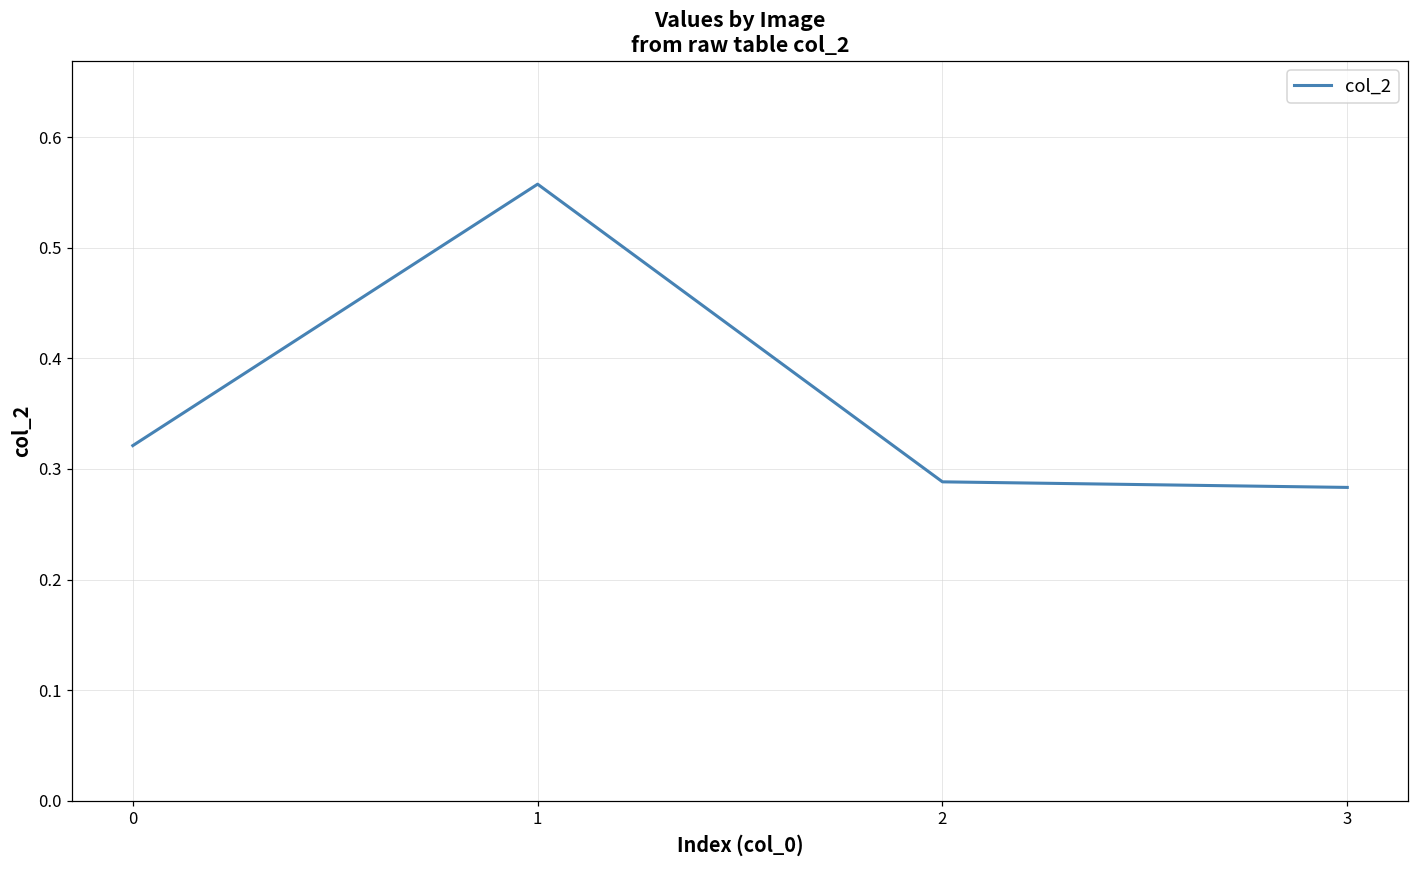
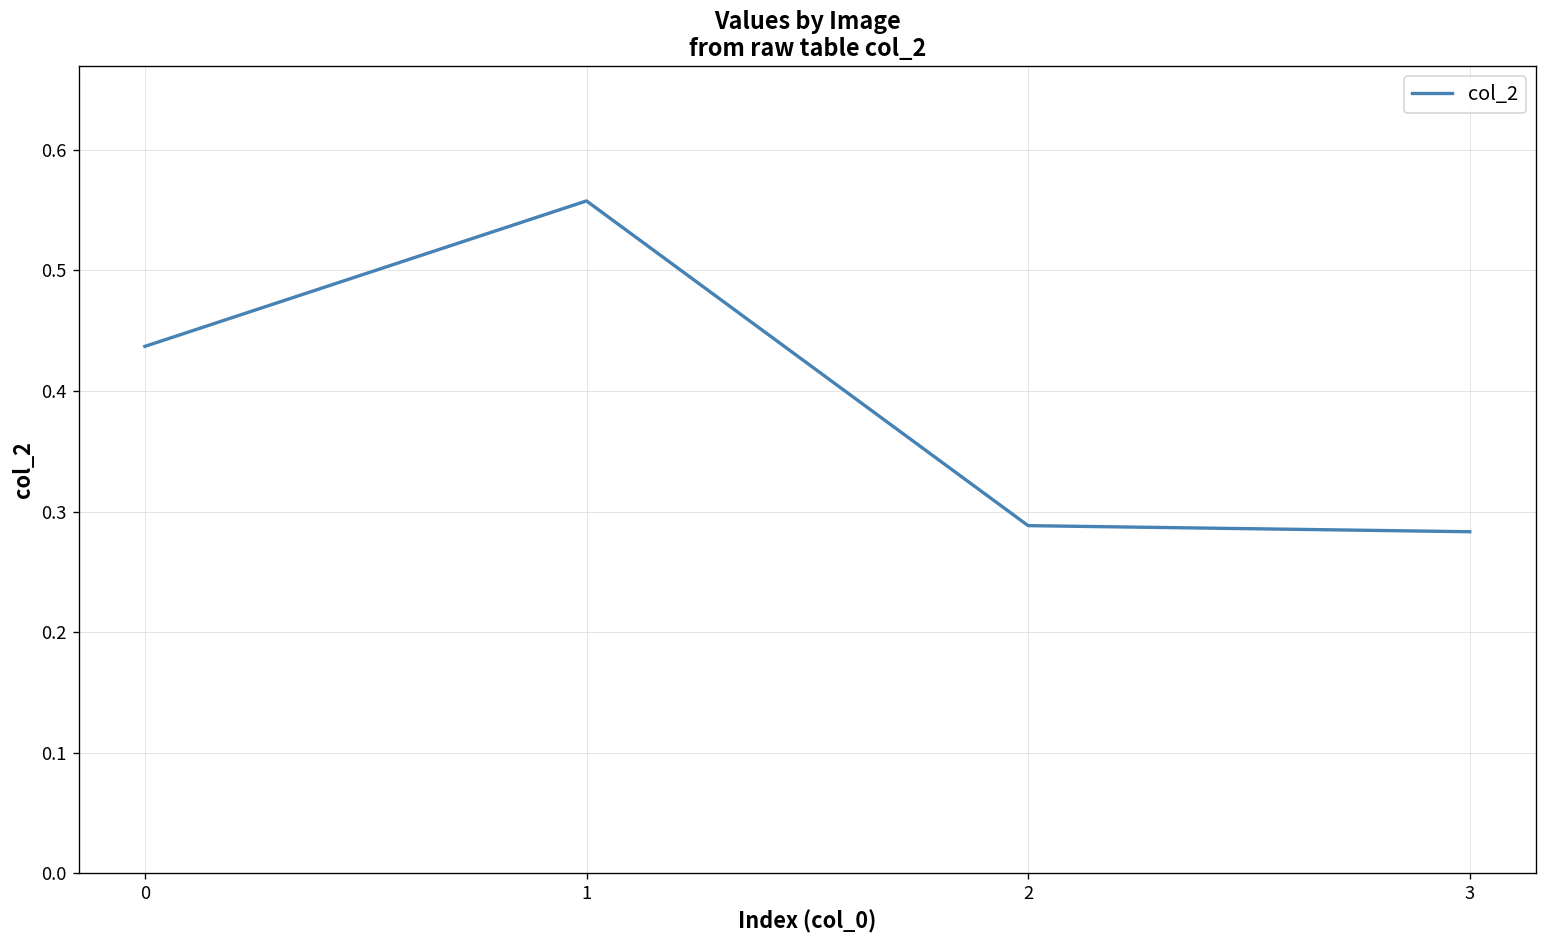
0: 0.321 -> 0.437
